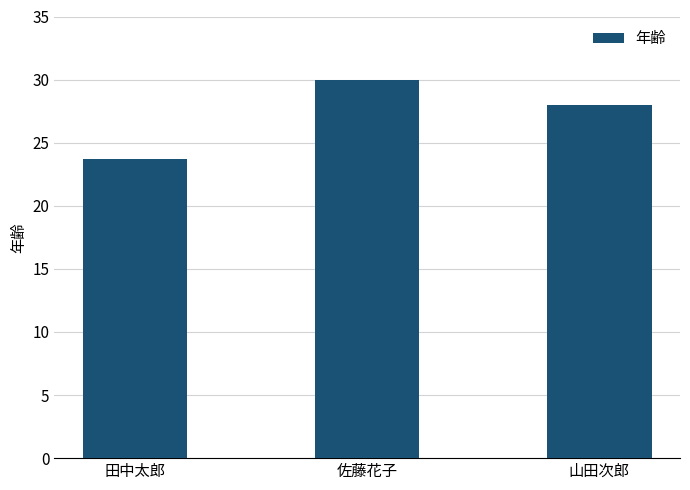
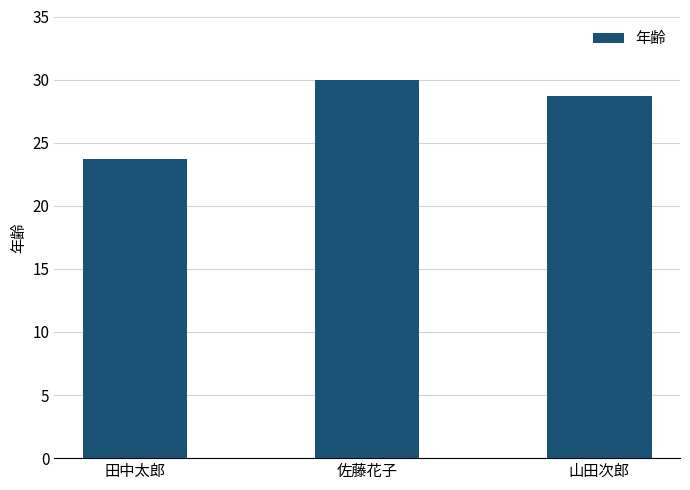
山田次郎: 28.0 -> 28.7
